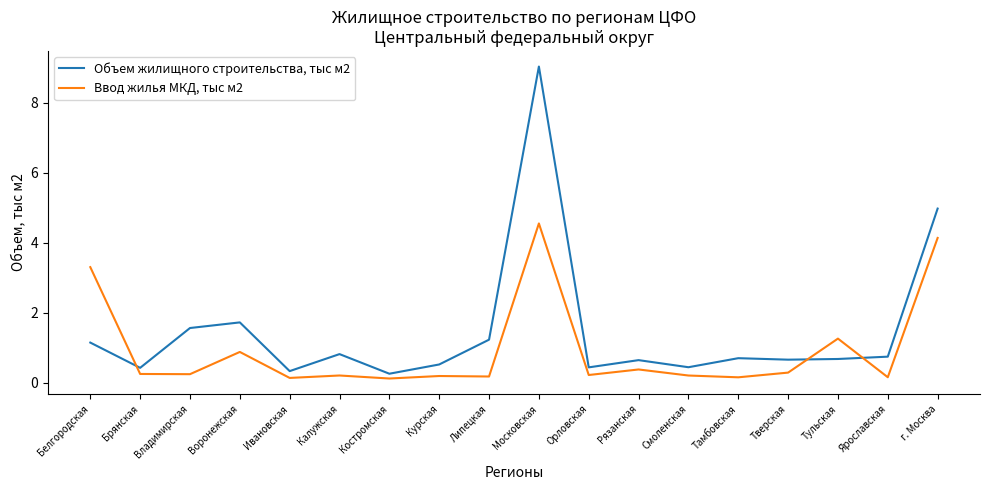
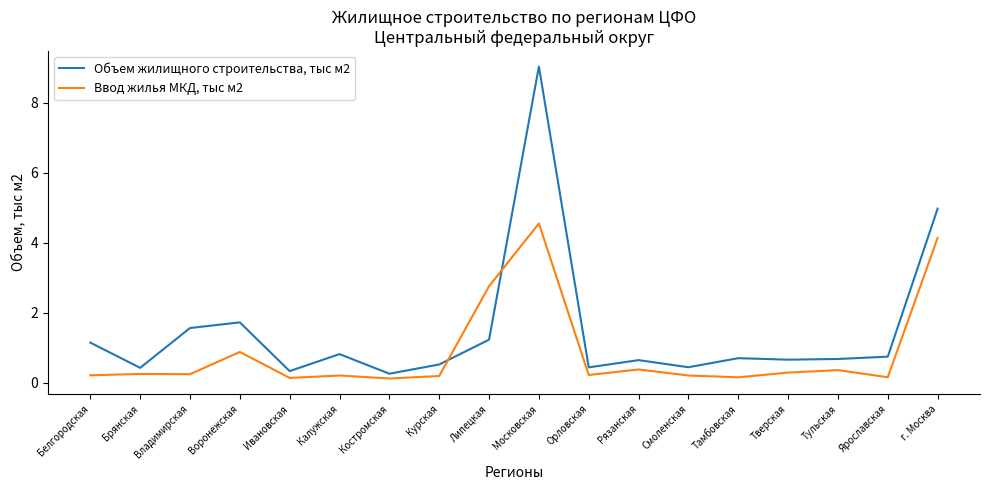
Ввод жилья МКД, тыс м2, Белгородская: 3.3 -> 0.2
Ввод жилья МКД, тыс м2, Липецкая: 0.2 -> 2.8
Ввод жилья МКД, тыс м2, Тульская: 1.3 -> 0.4
